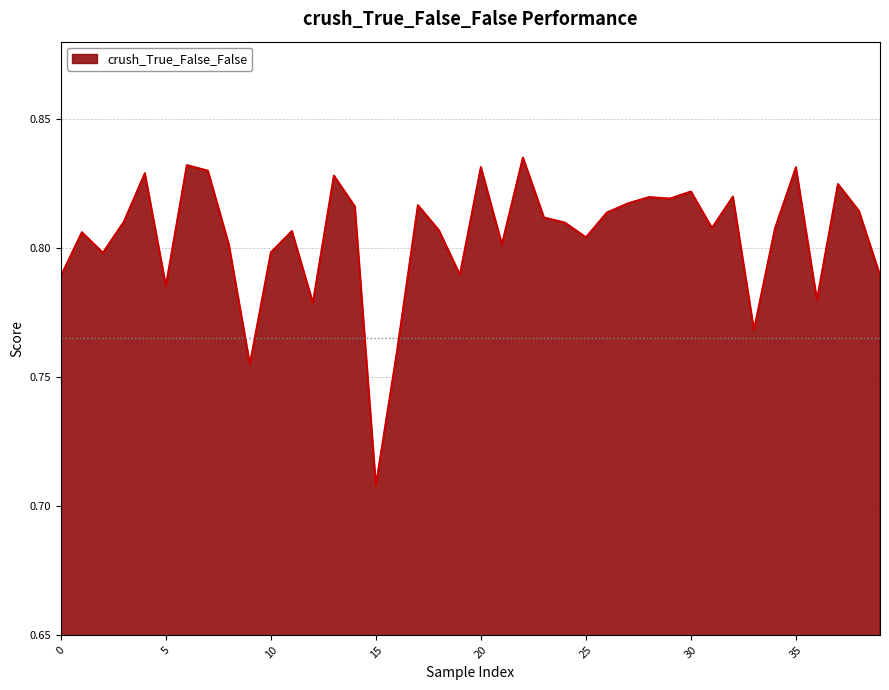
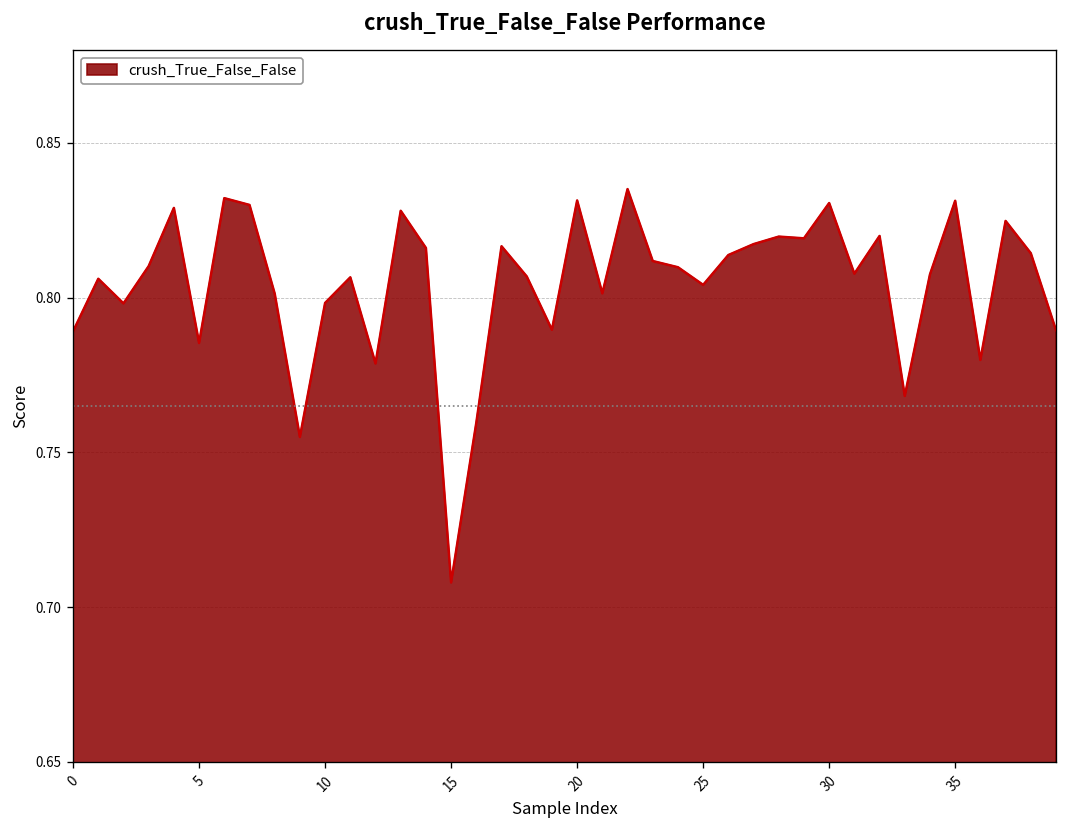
30: 0.822 -> 0.831
